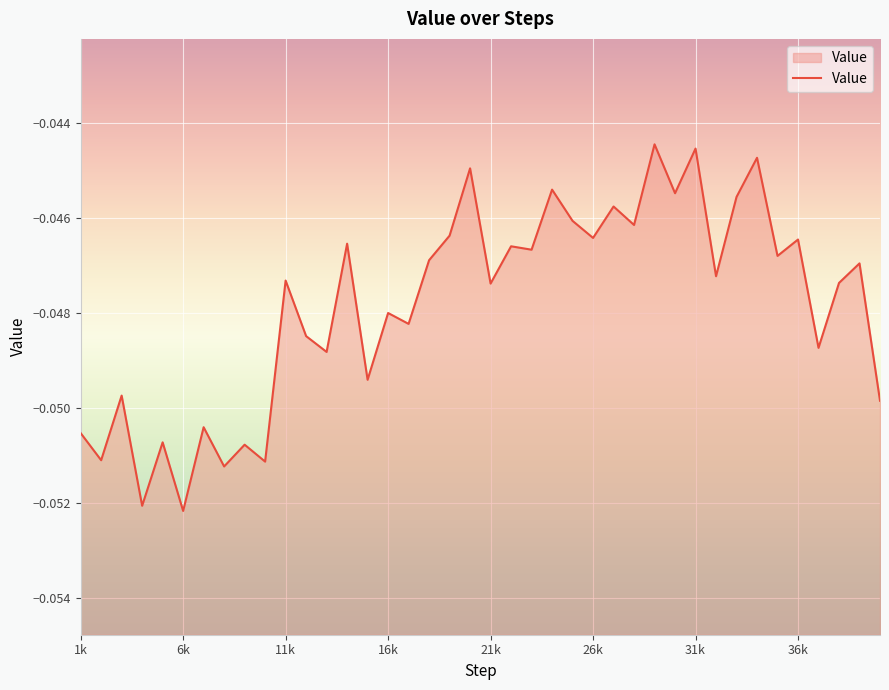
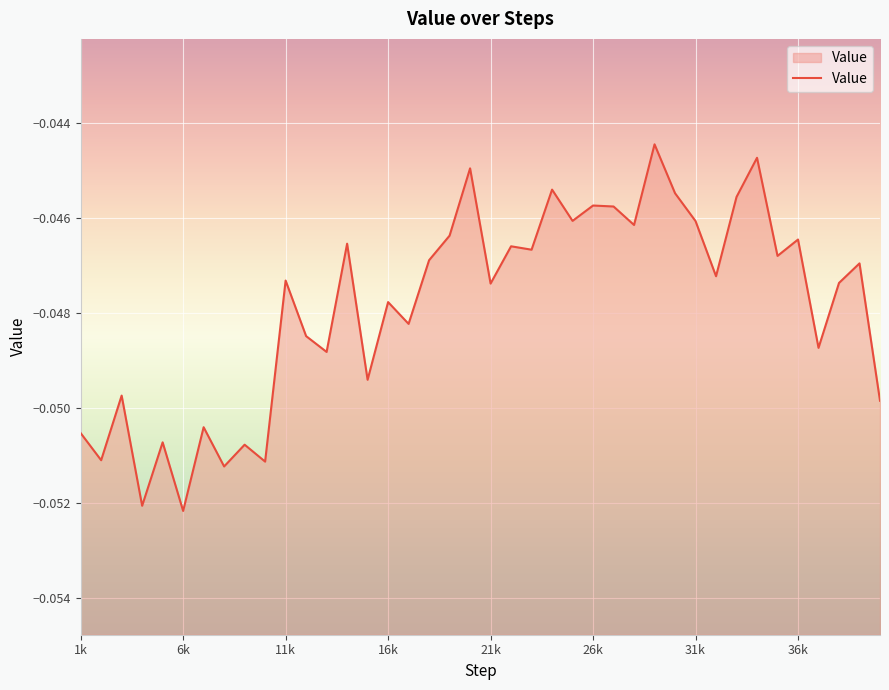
16k: -0.0480 -> -0.0478
26k: -0.0464 -> -0.0457
31k: -0.0445 -> -0.0461
